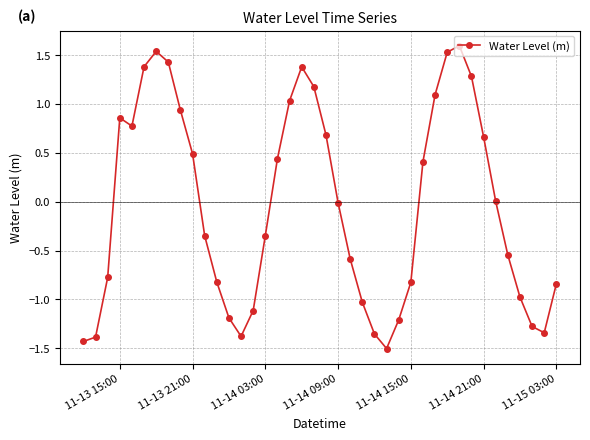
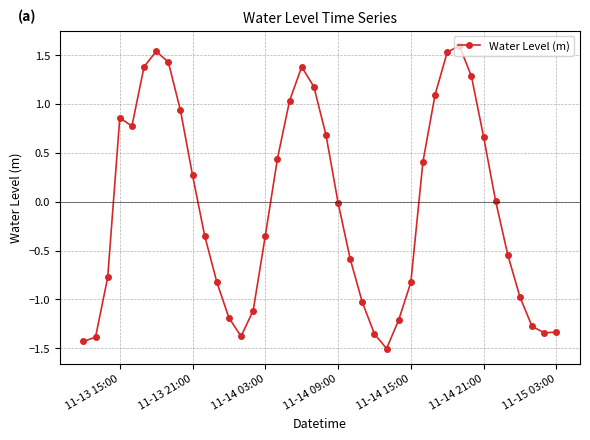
11-13 21:00: 0.5 -> 0.3
11-15 03:00: -0.8 -> -1.3
